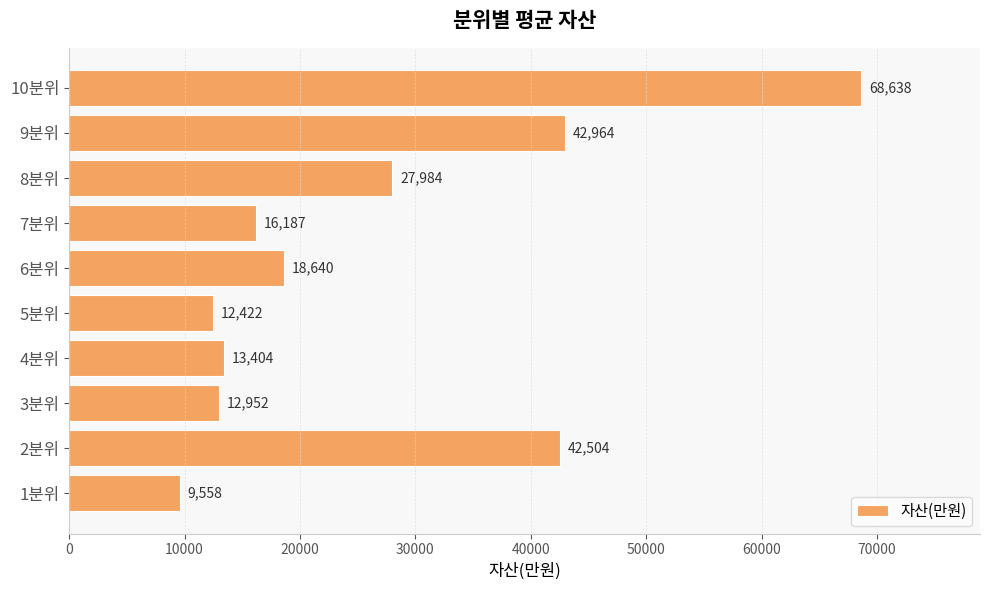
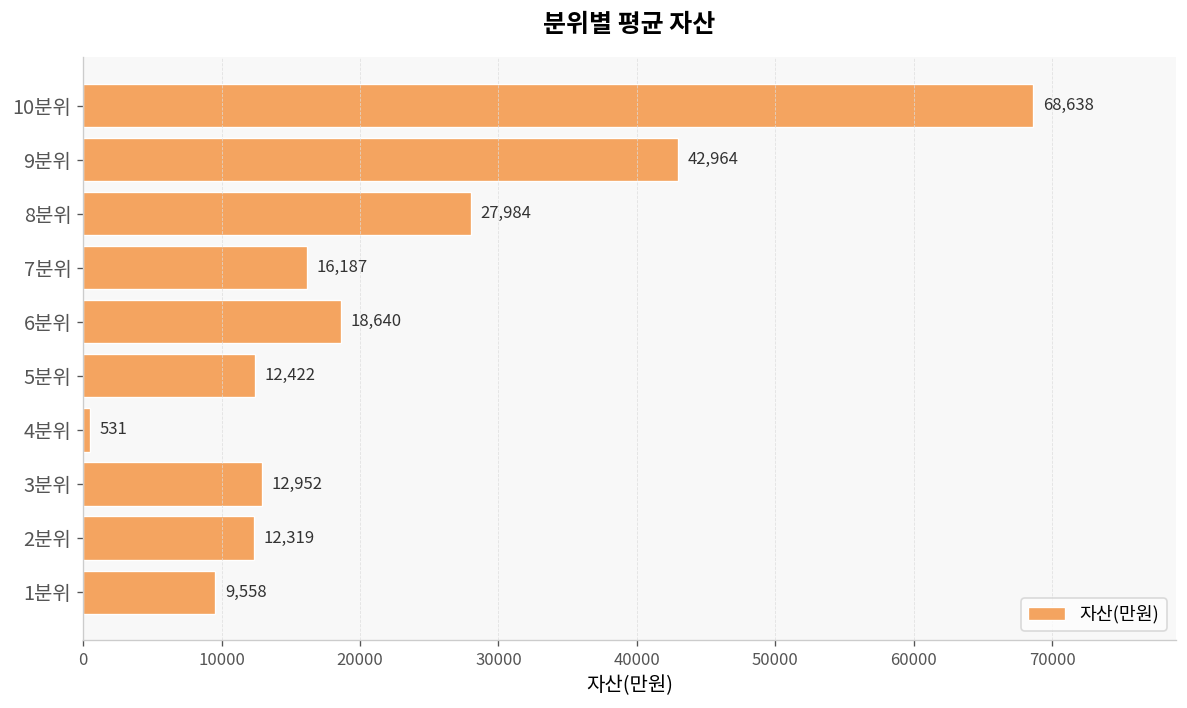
4분위: 13,404 -> 531
2분위: 42,504 -> 12,319
